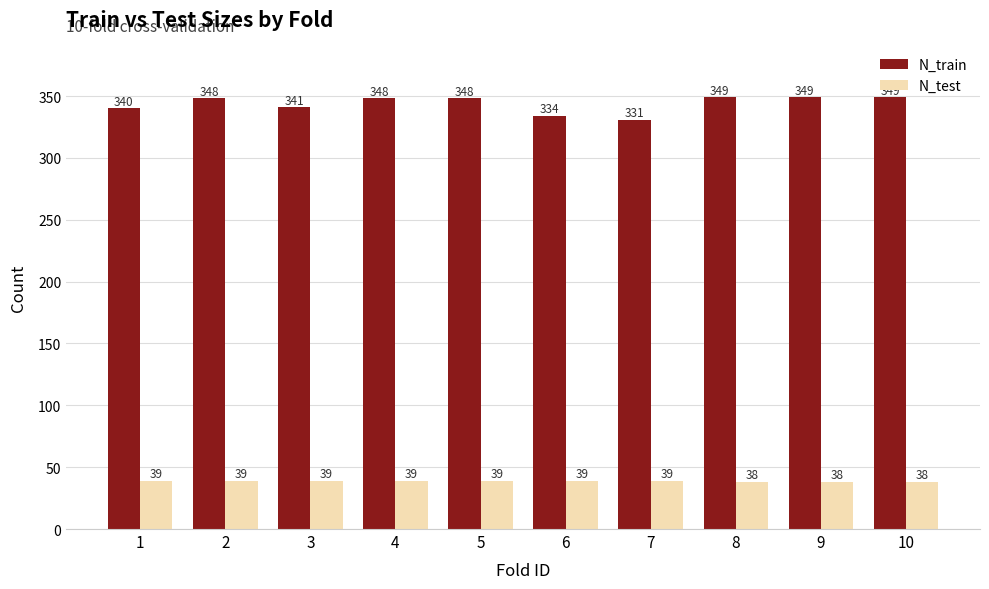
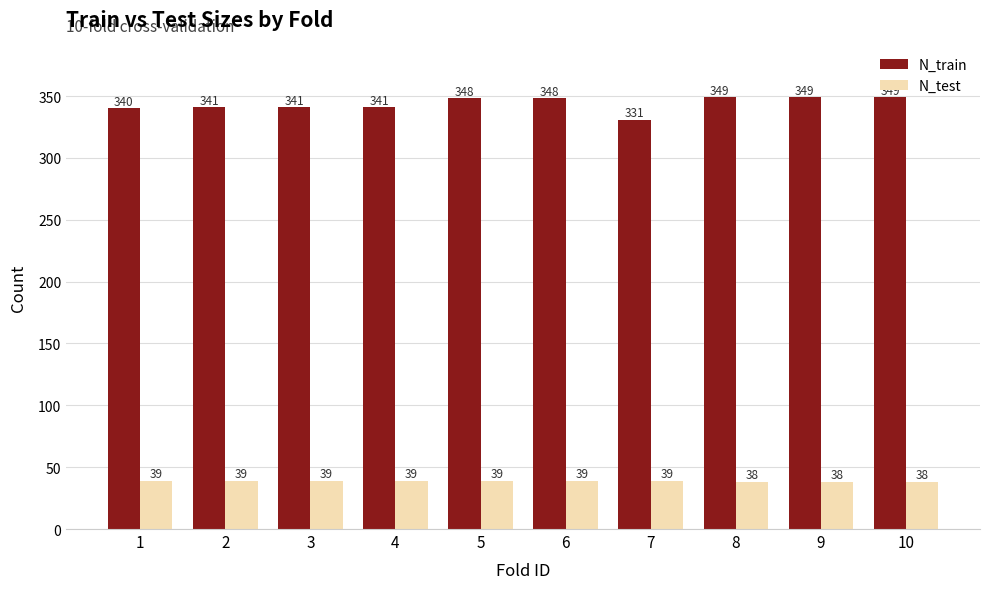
N_train, 2: 348 -> 341
N_train, 4: 348 -> 341
N_train, 6: 334 -> 348
